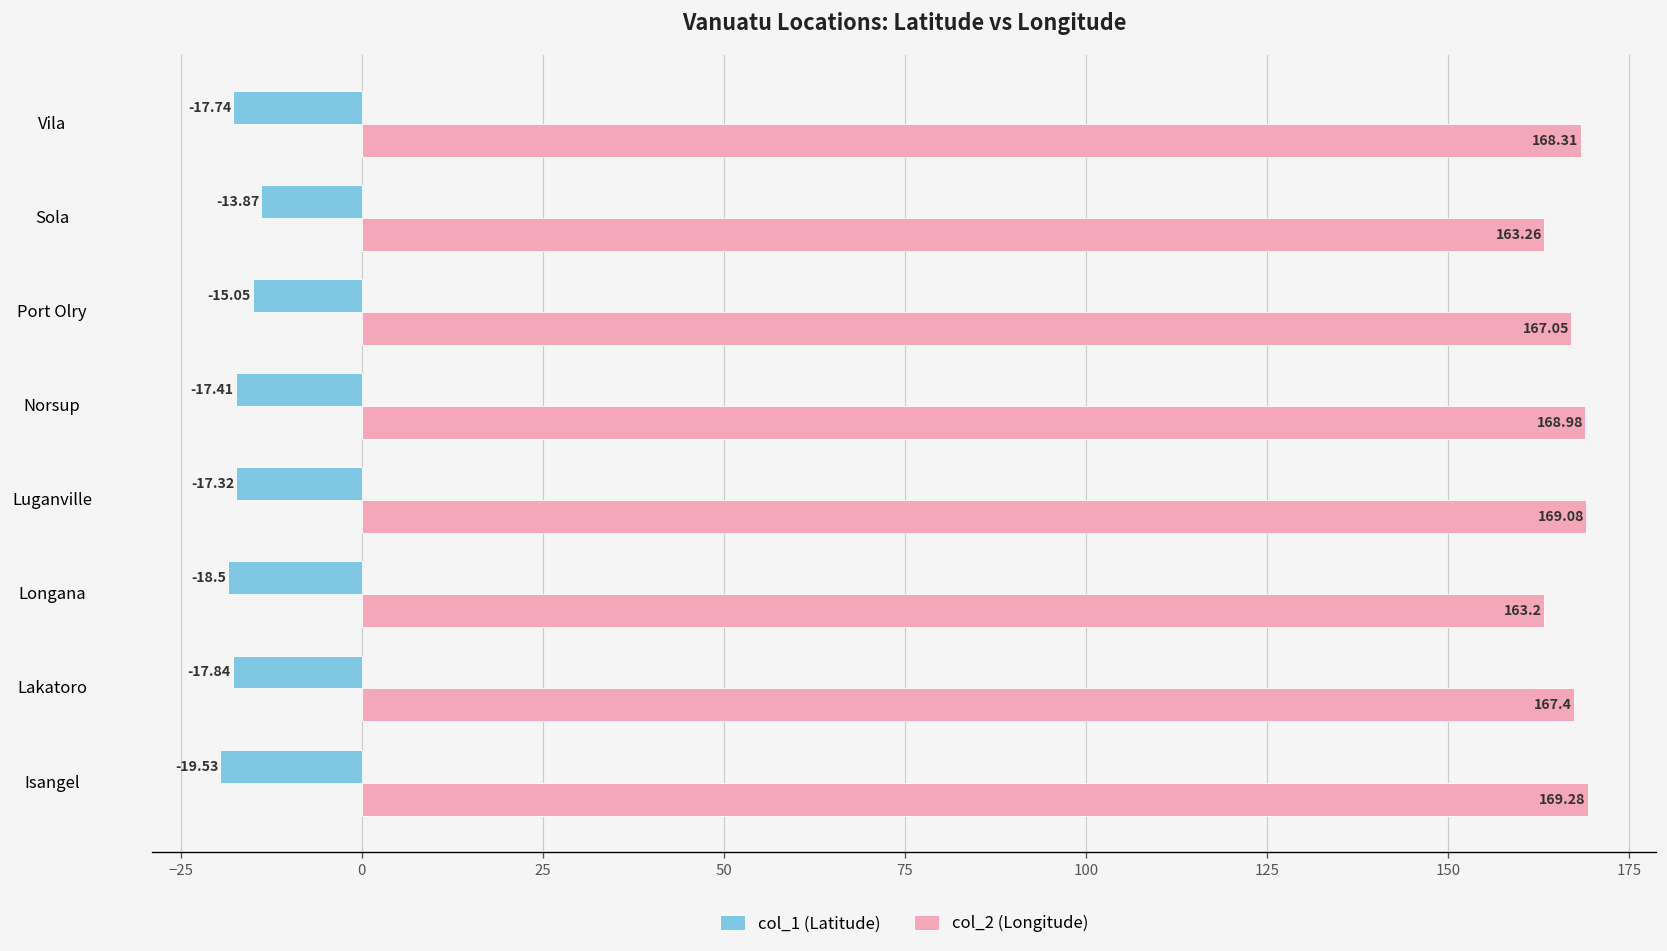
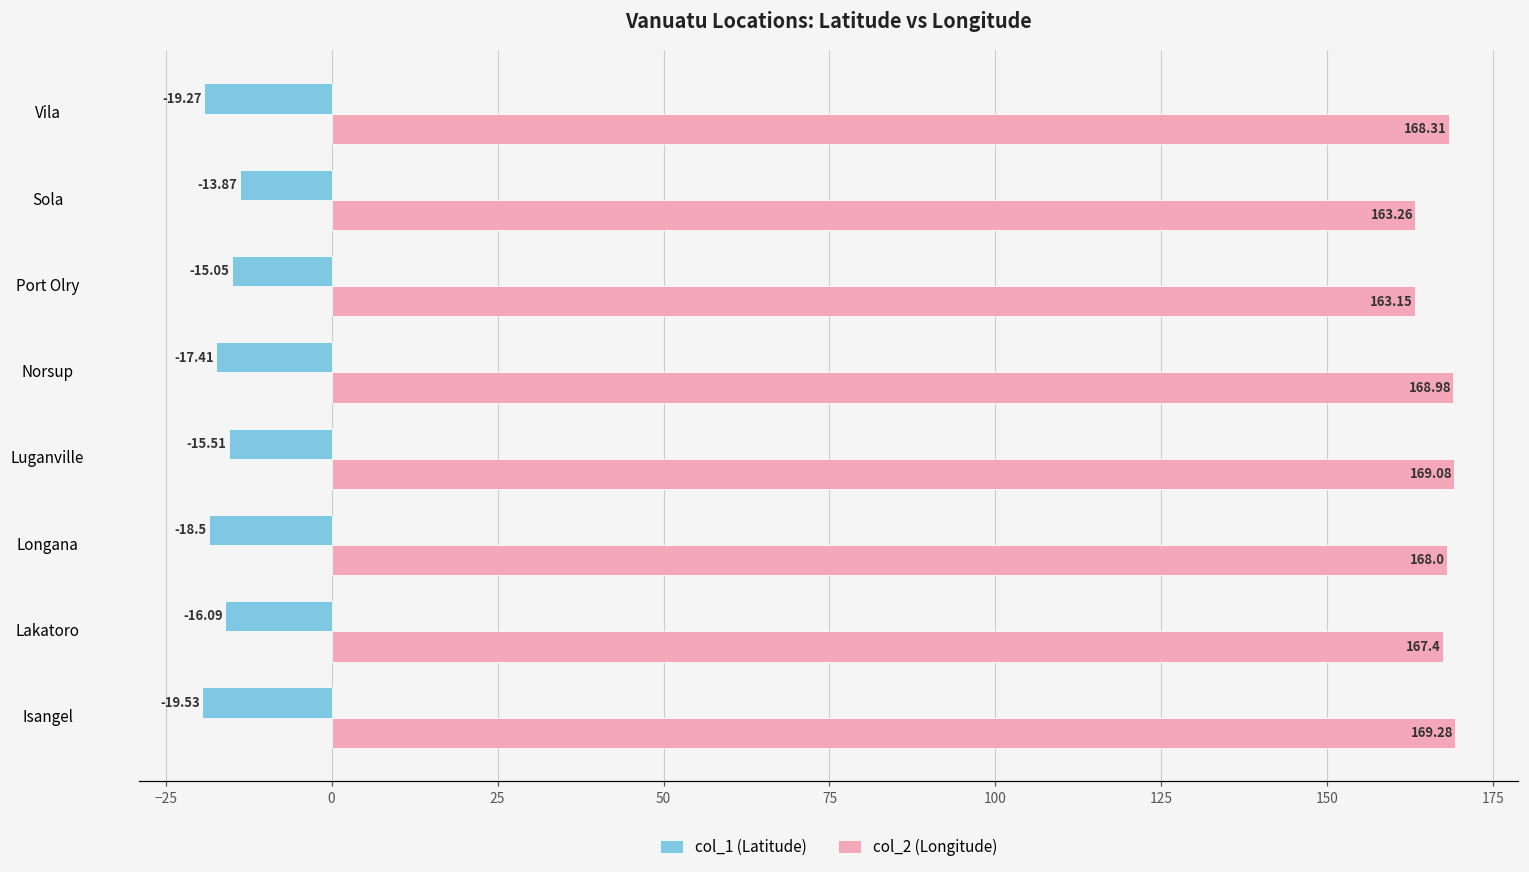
col_1 (Latitude), Vila: -17.74 -> -19.27
col_2 (Longitude), Port Olry: 167.05 -> 163.15
col_1 (Latitude), Luganville: -17.32 -> -15.51
col_2 (Longitude), Longana: 163.2 -> 168.0
col_1 (Latitude), Lakatoro: -17.84 -> -16.09
